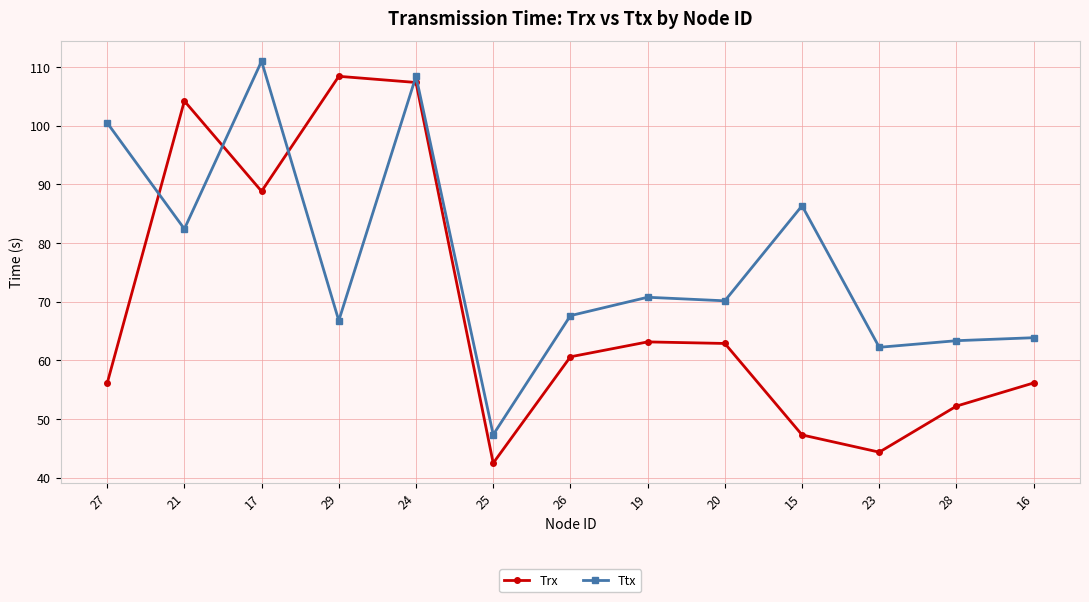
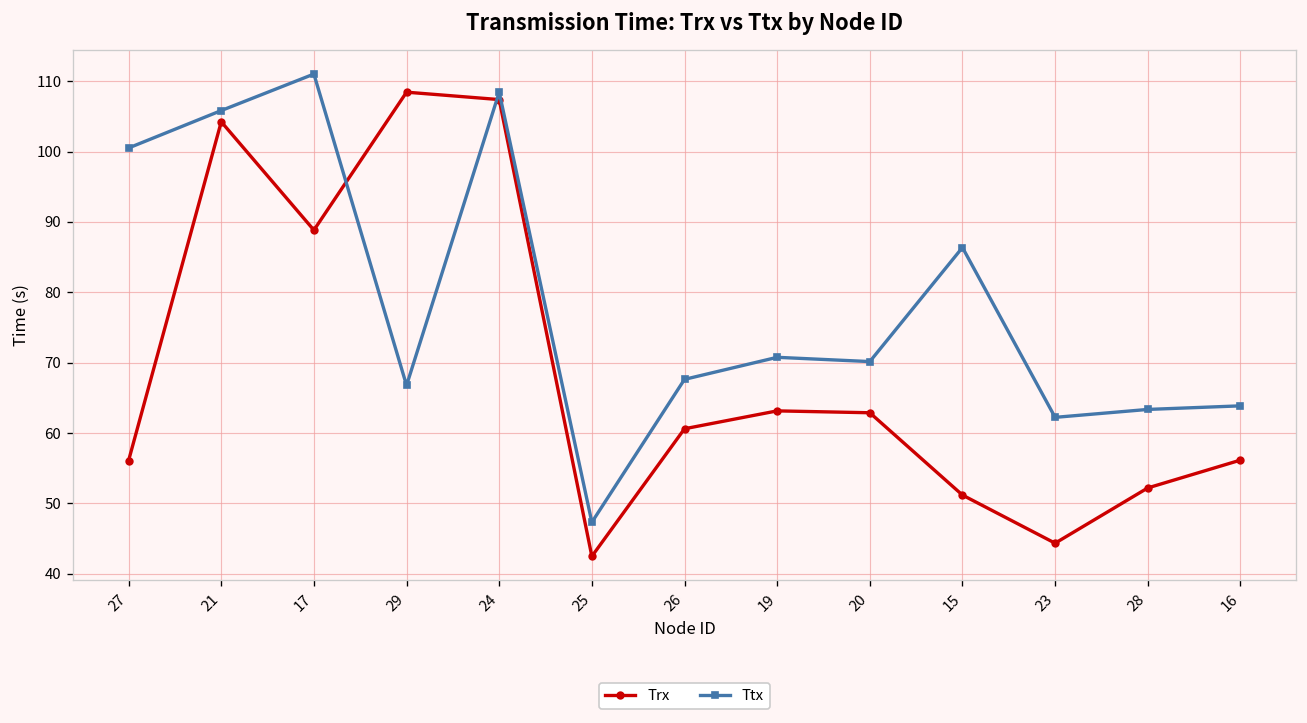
Ttx, 21: 82 -> 106
Trx, 15: 47 -> 51
